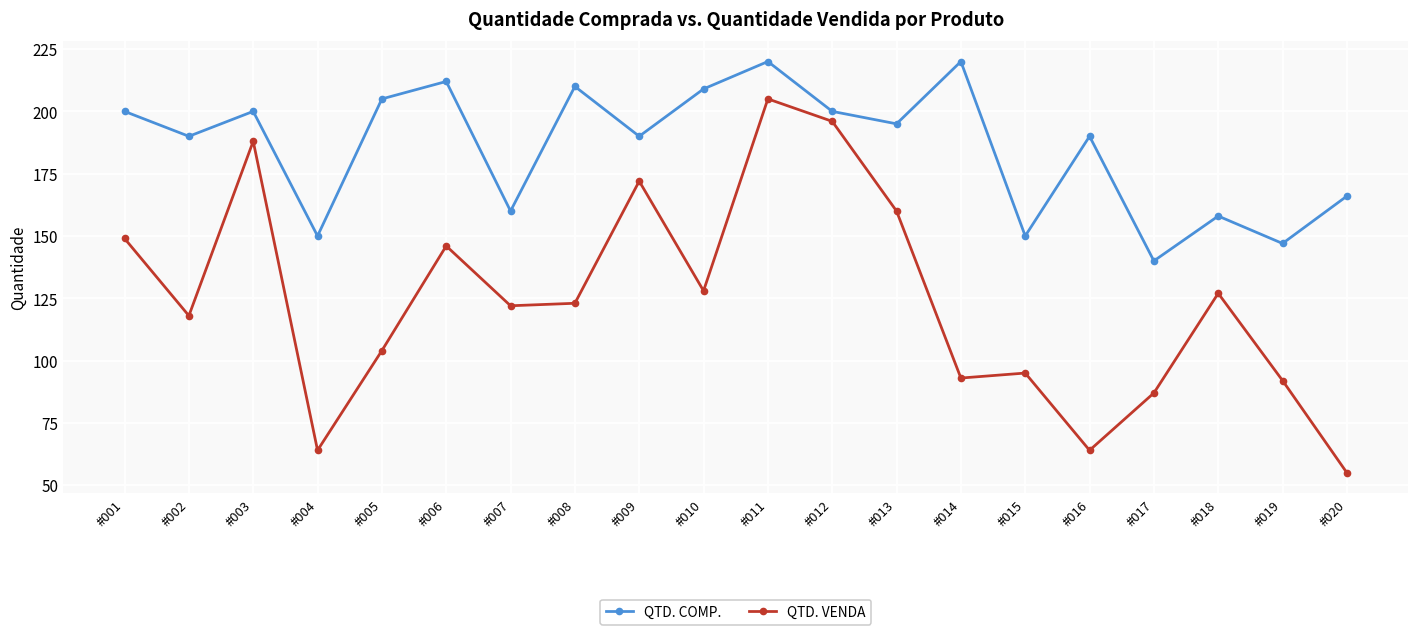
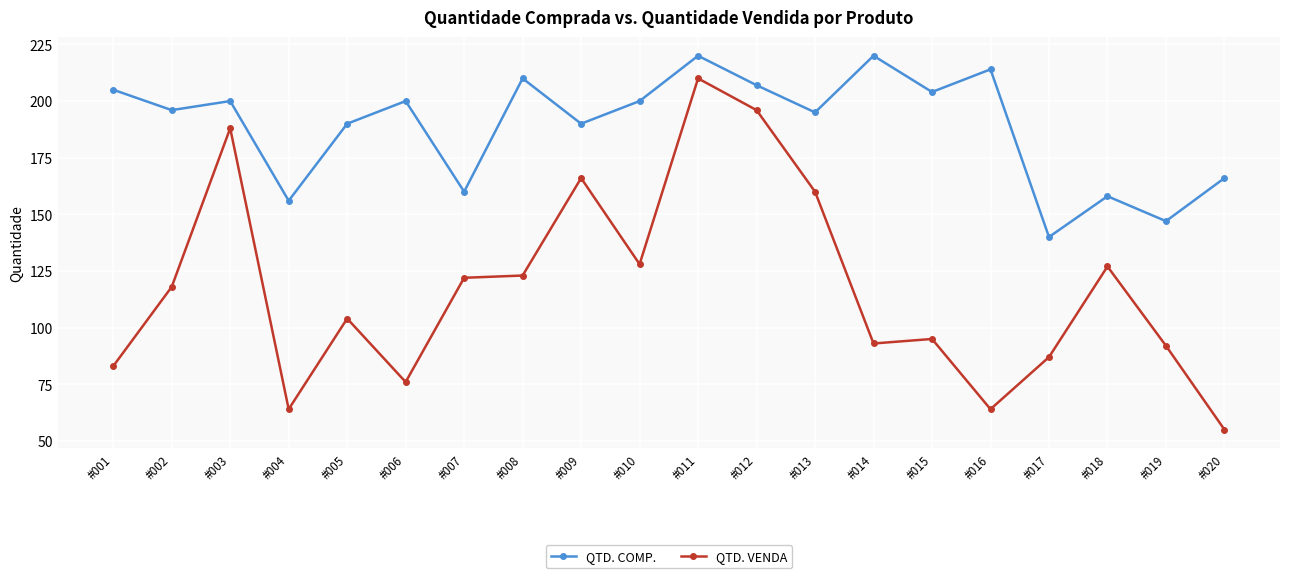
QTD. COMP., #001: 200 -> 205
QTD. VENDA, #001: 149 -> 83
QTD. COMP., #002: 190 -> 196
QTD. COMP., #004: 150 -> 156
QTD. COMP., #005: 205 -> 190
QTD. COMP., #006: 212 -> 200
QTD. VENDA, #006: 146 -> 76
QTD. VENDA, #009: 172 -> 166
QTD. COMP., #010: 209 -> 200
QTD. VENDA, #011: 205 -> 210
QTD. COMP., #012: 200 -> 207
QTD. COMP., #015: 150 -> 204
QTD. COMP., #016: 190 -> 214
